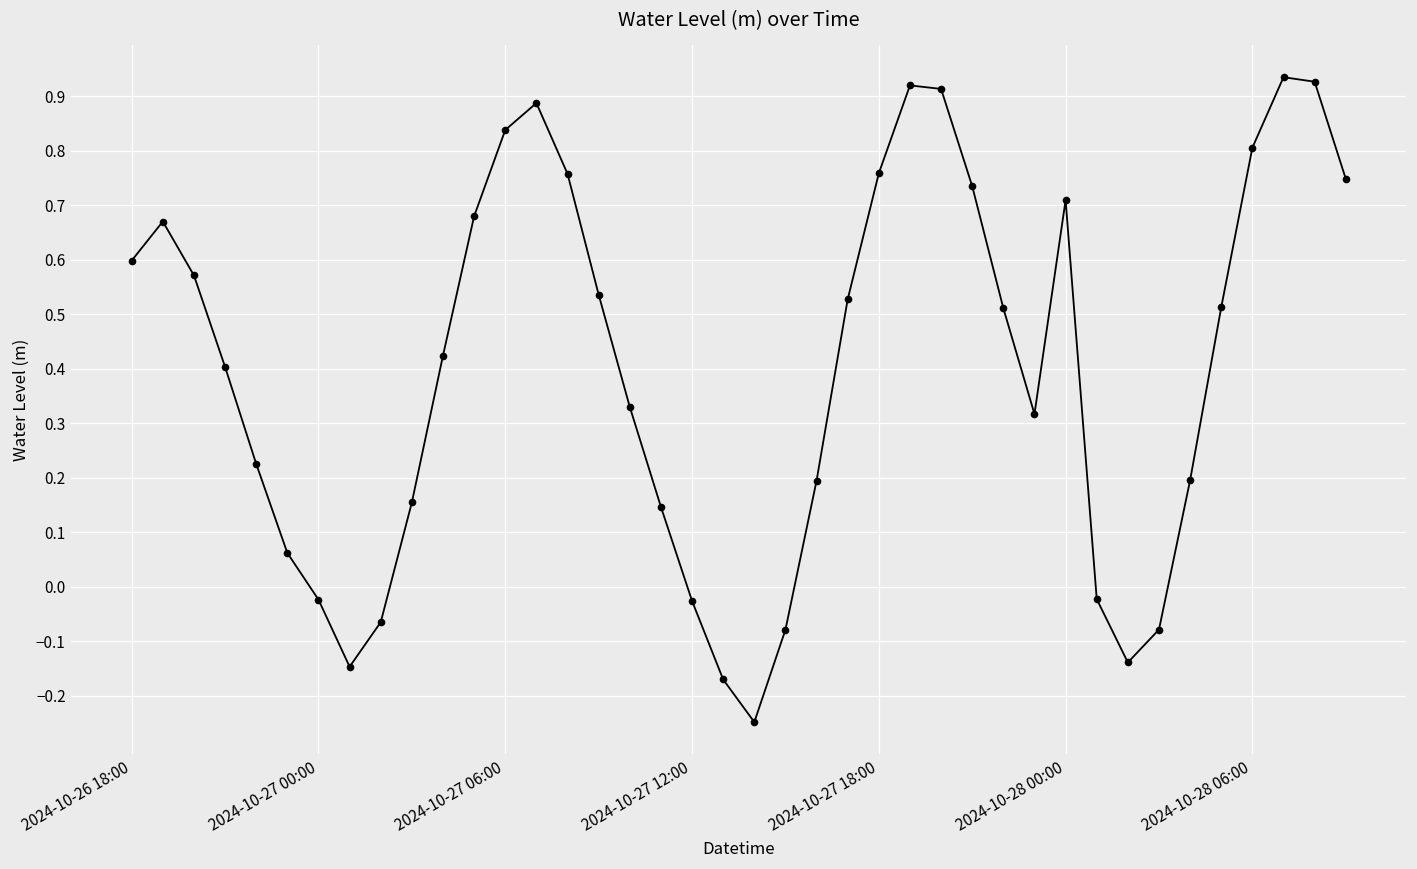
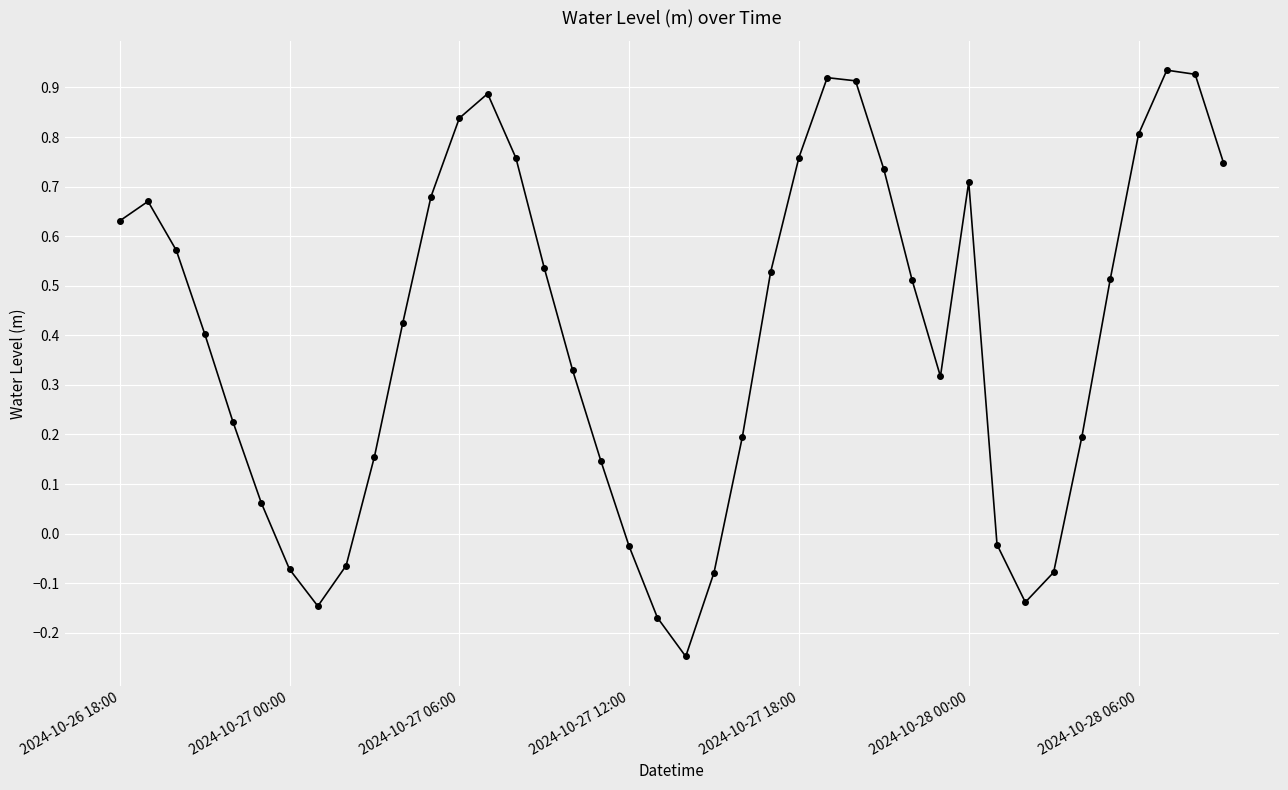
2024-10-26 18:00: 0.60 -> 0.63
2024-10-27 00:00: -0.02 -> -0.07
